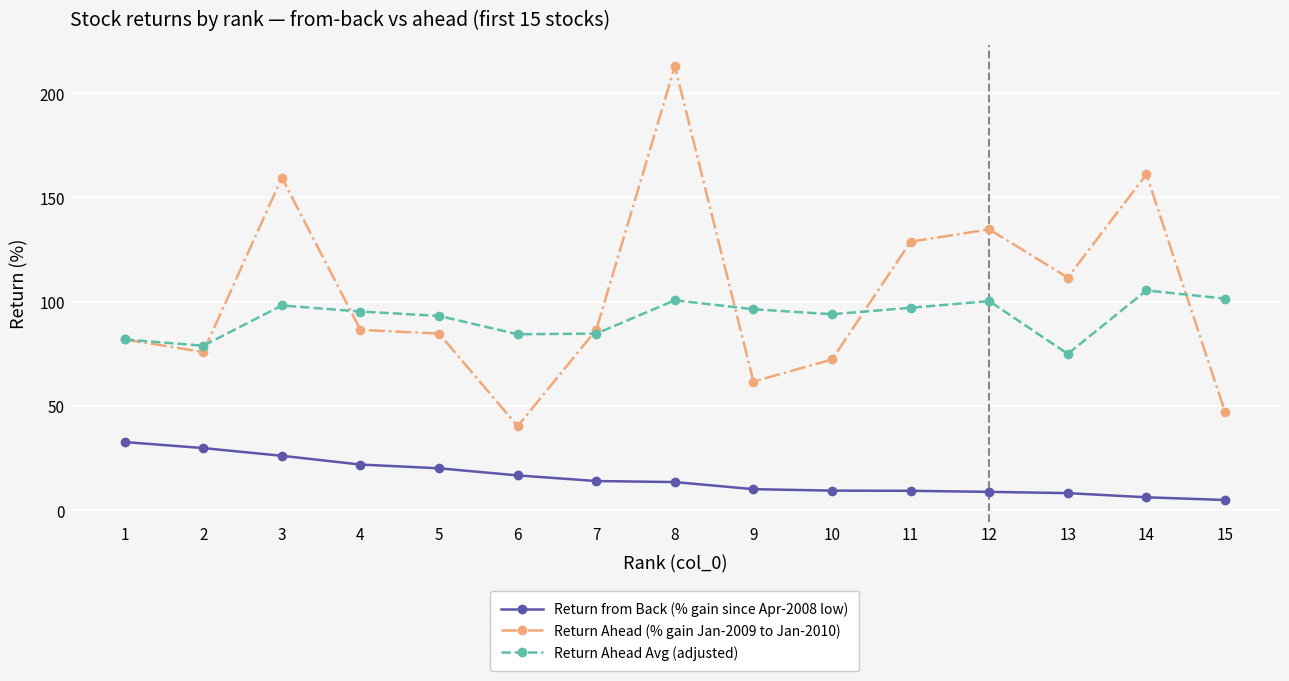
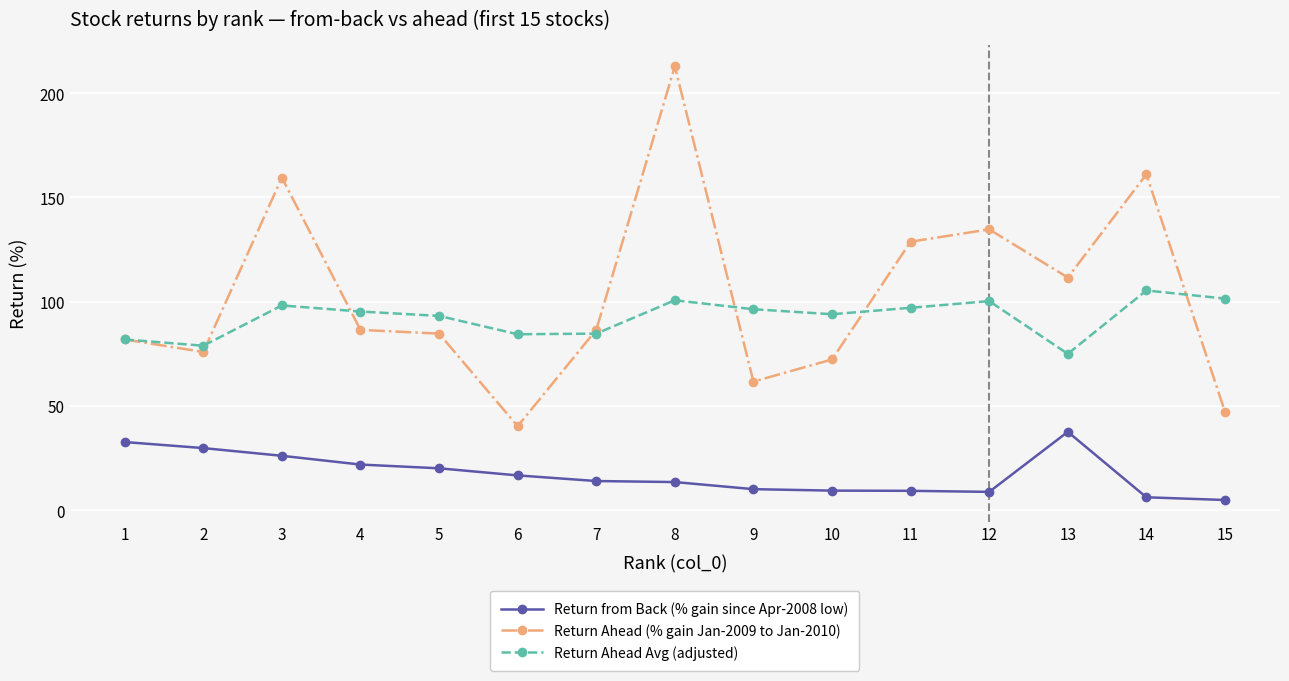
Return from Back (% gain since Apr-2008 low), 13: 8 -> 38
